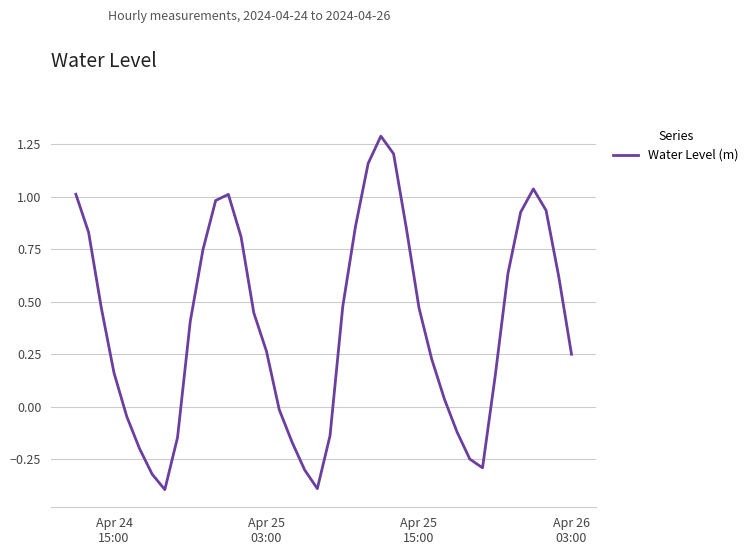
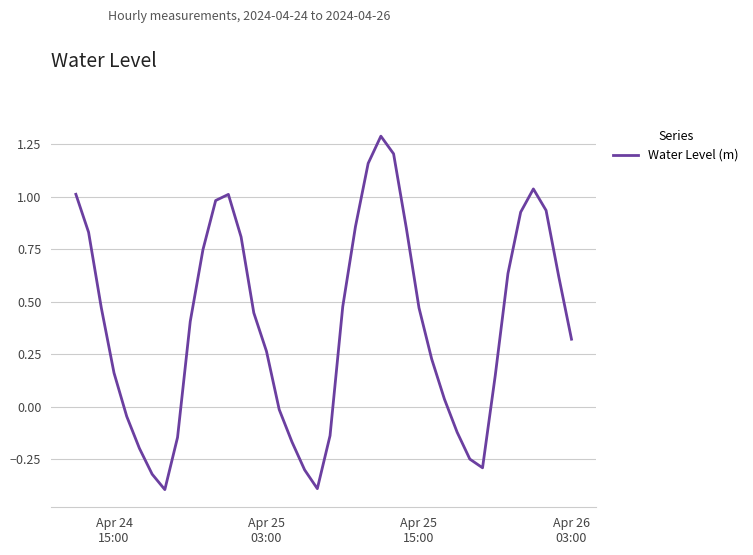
Apr 26 03:00: 0.25 -> 0.32
